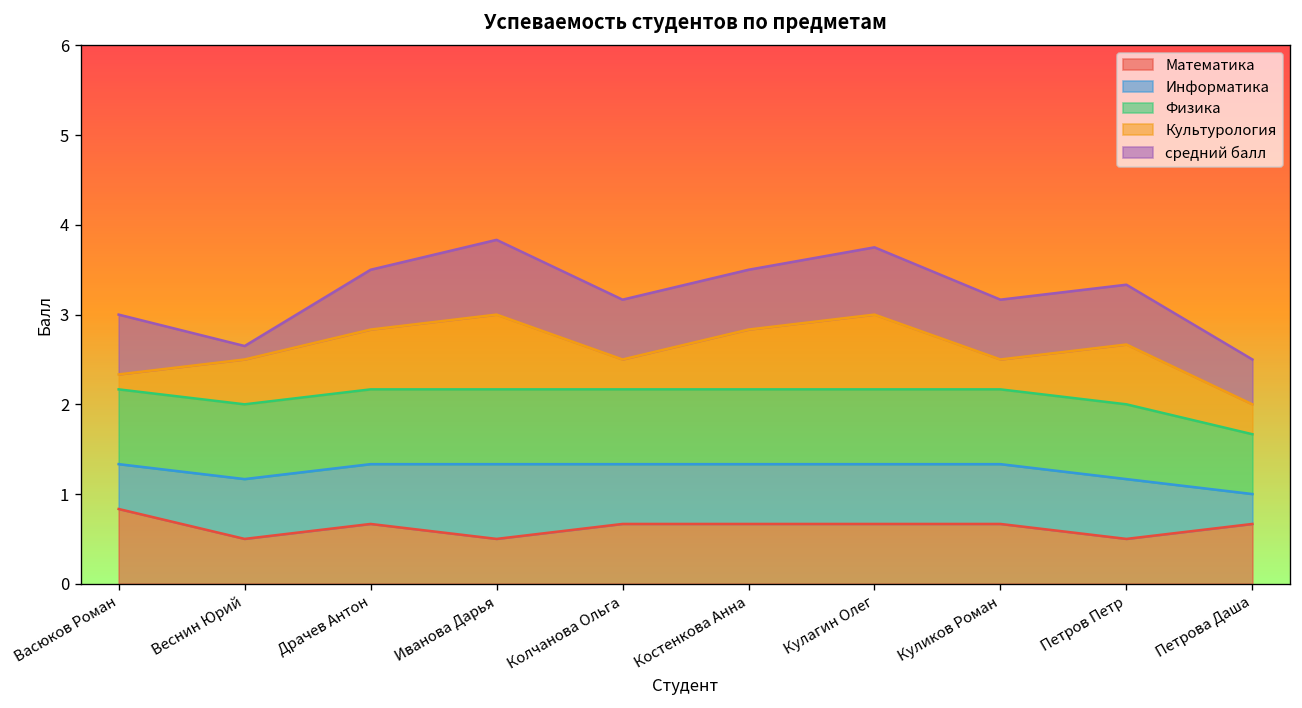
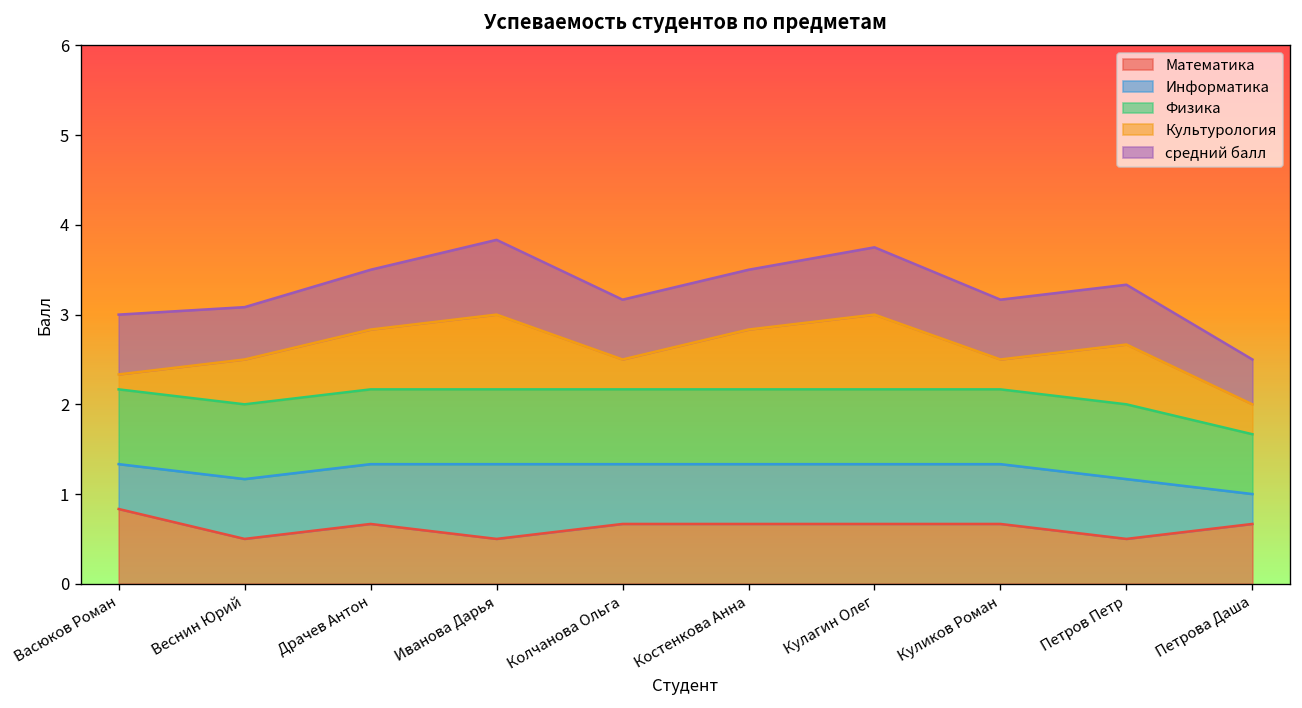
средний балл, Веснин Юрий: 0.1 -> 0.6
